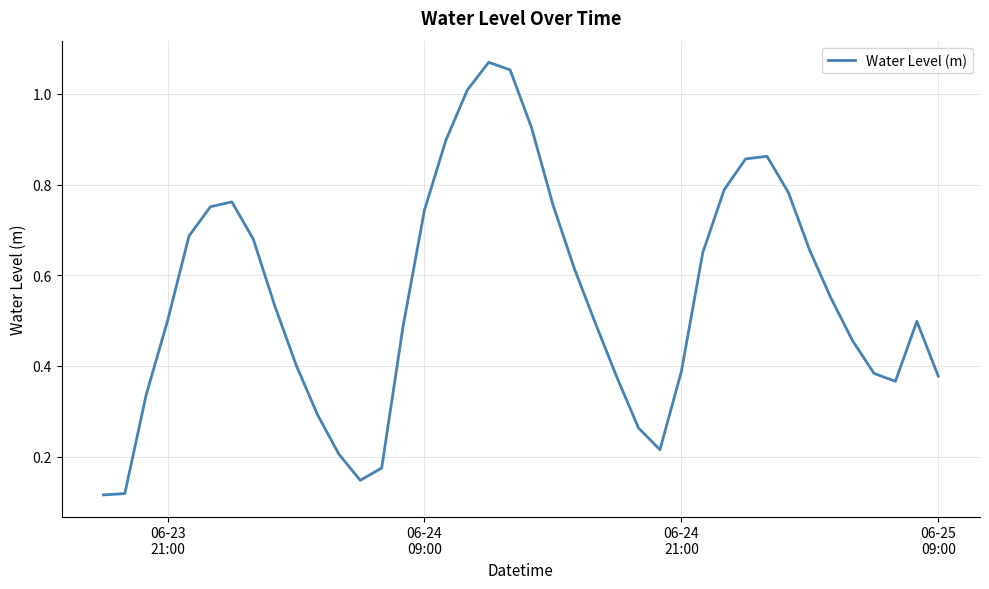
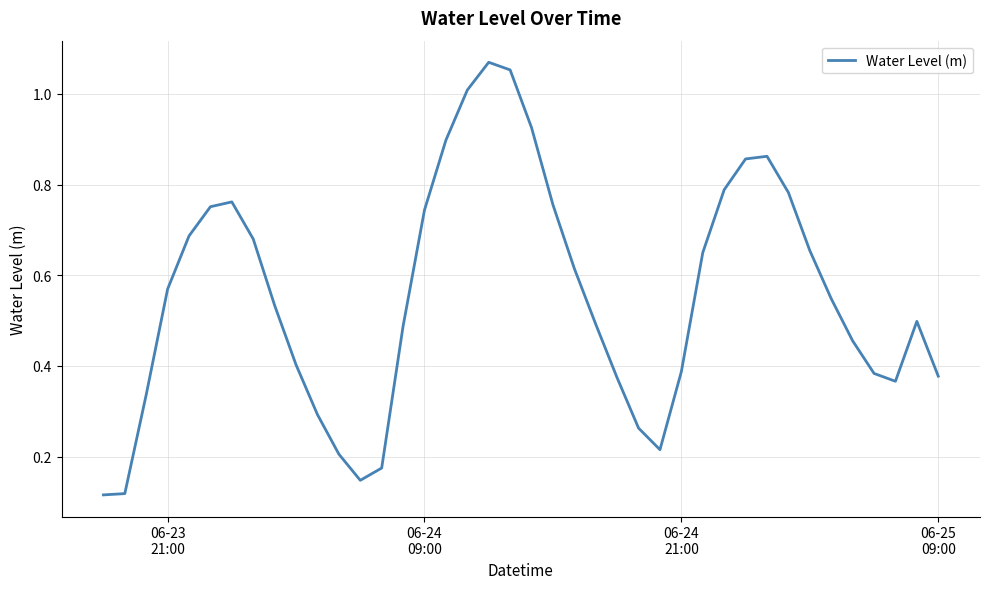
06-23 21:00: 0.50 -> 0.57
